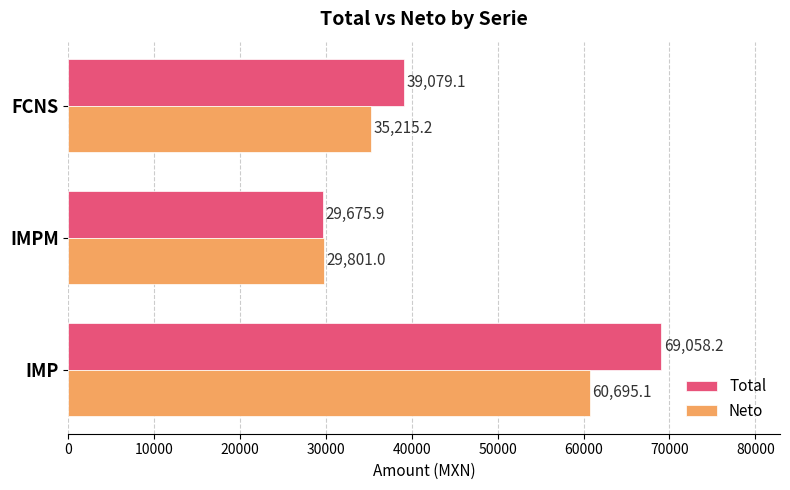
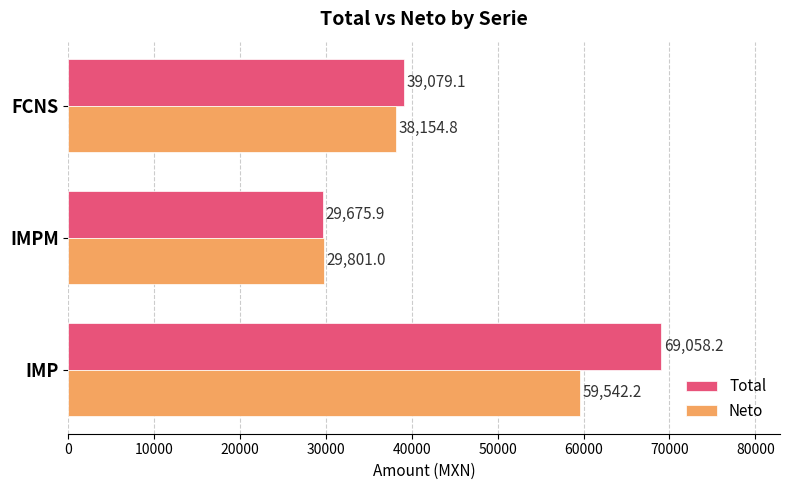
Neto, FCNS: 35,215.2 -> 38,154.8
Neto, IMP: 60,695.1 -> 59,542.2
